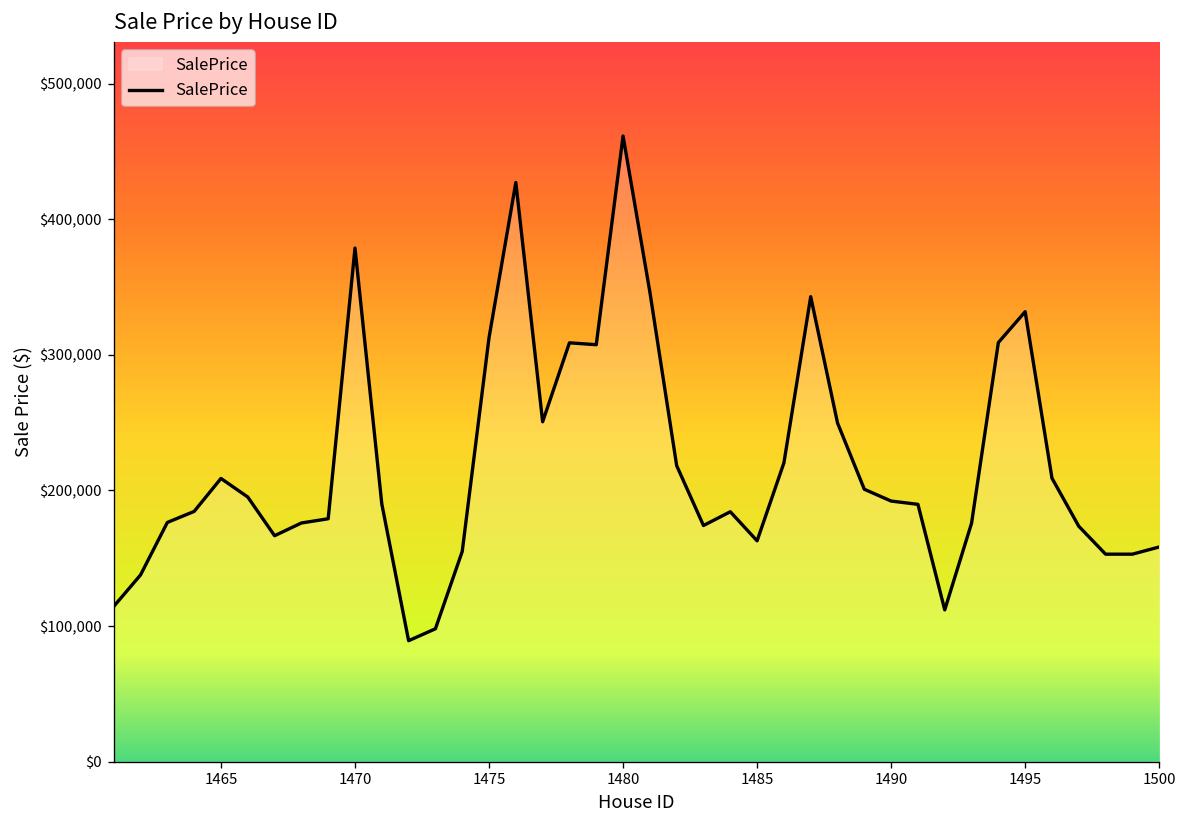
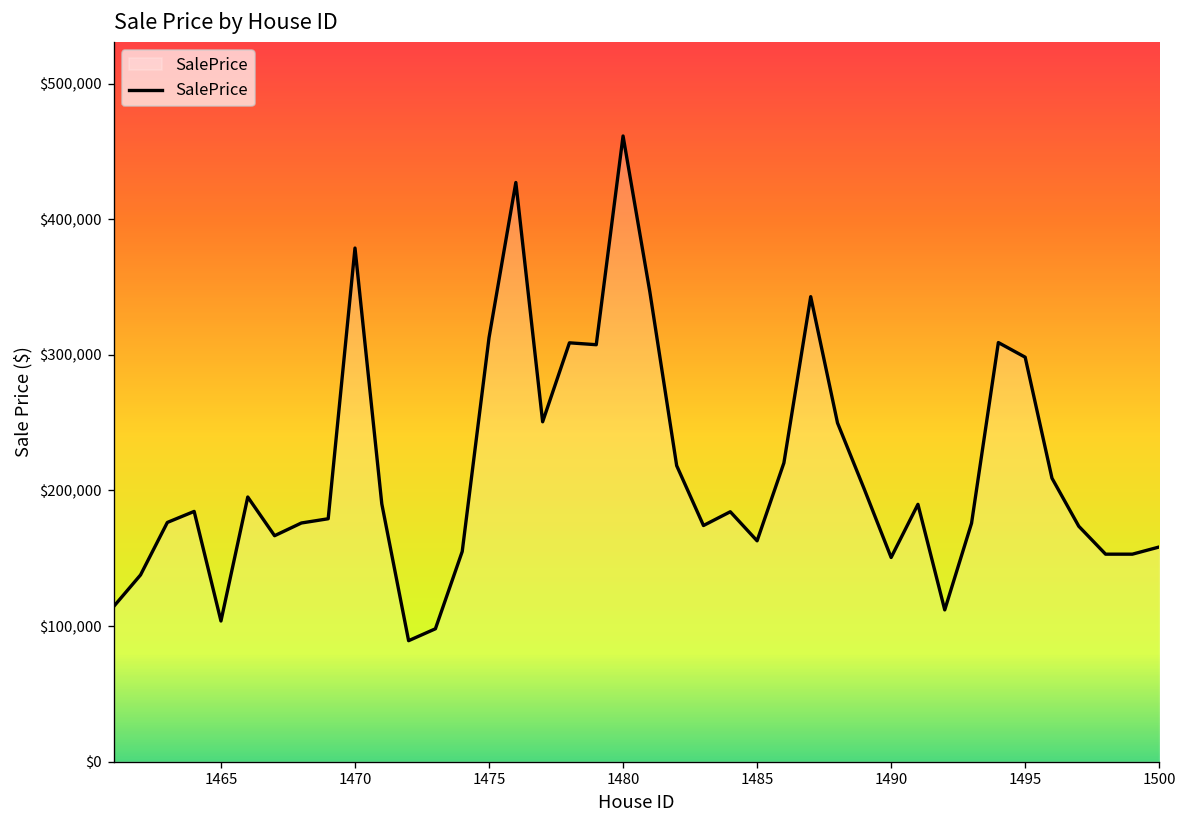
1465: $209,000 -> $104,000
1490: $192,000 -> $151,000
1495: $332,000 -> $298,000
